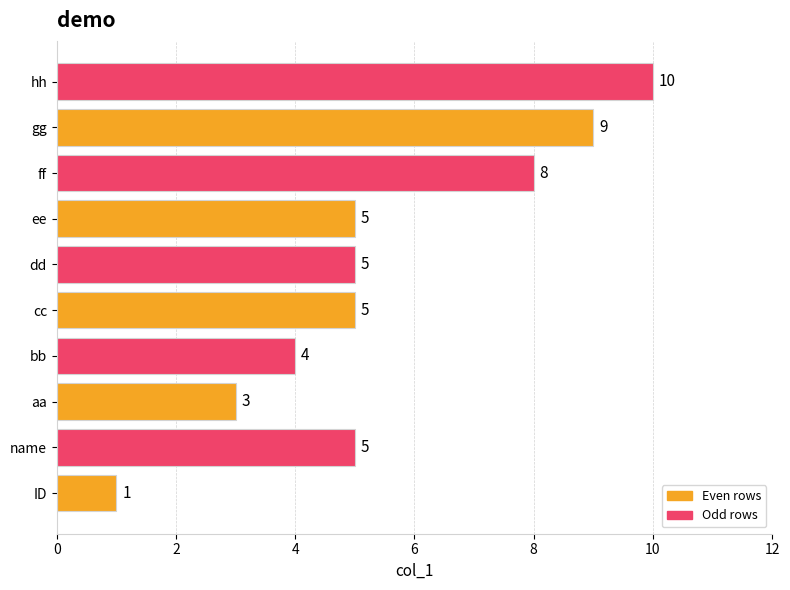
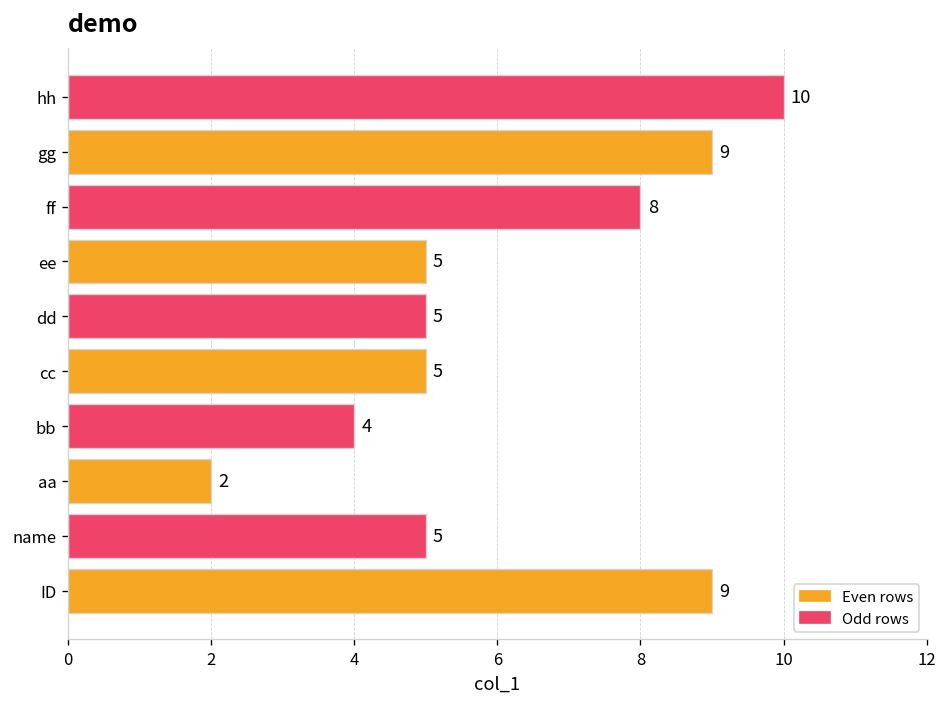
aa: 3 -> 2
ID: 1 -> 9
